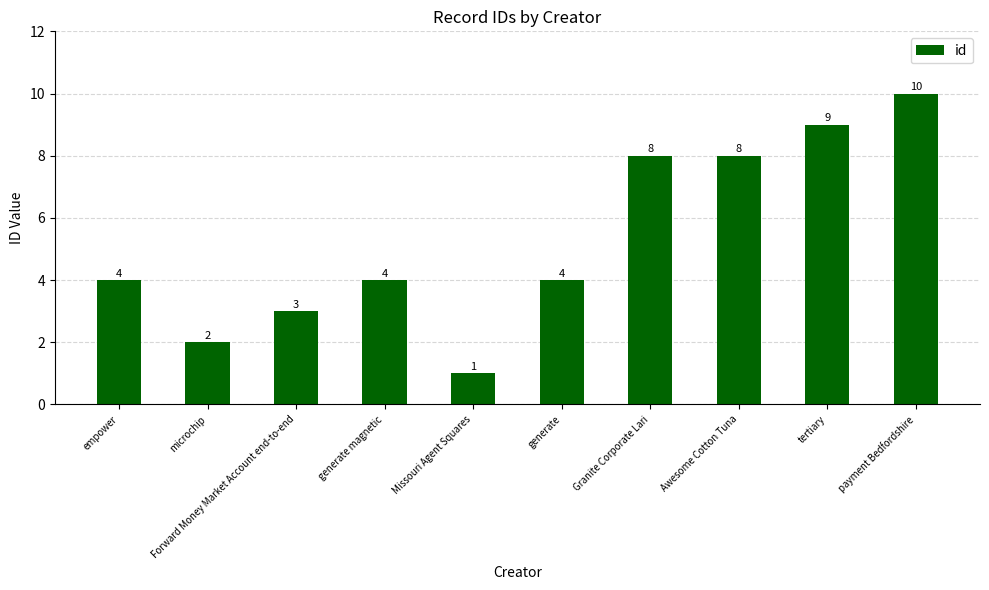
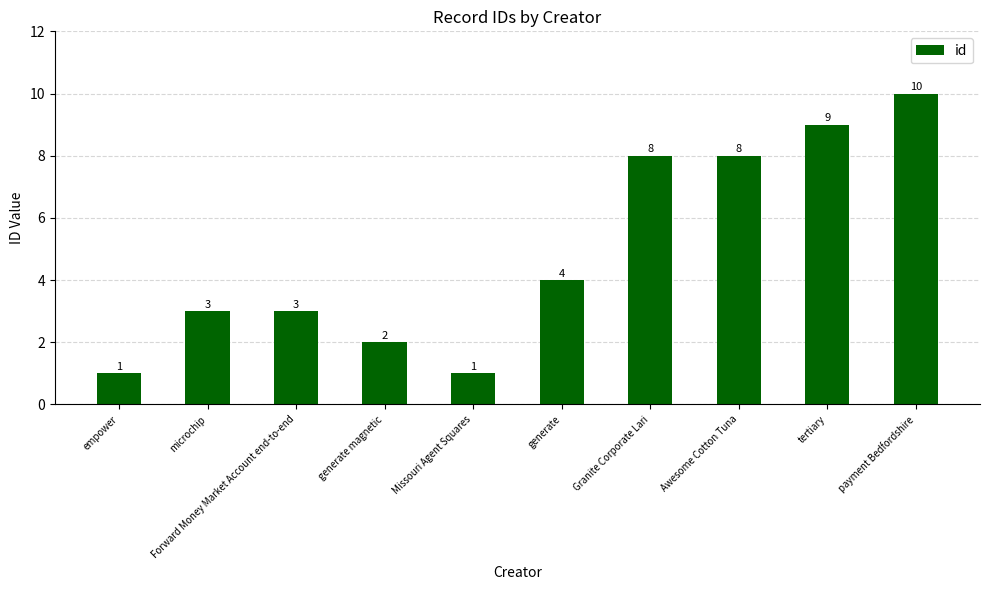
empower: 4 -> 1
microchip: 2 -> 3
generate magnetic: 4 -> 2
